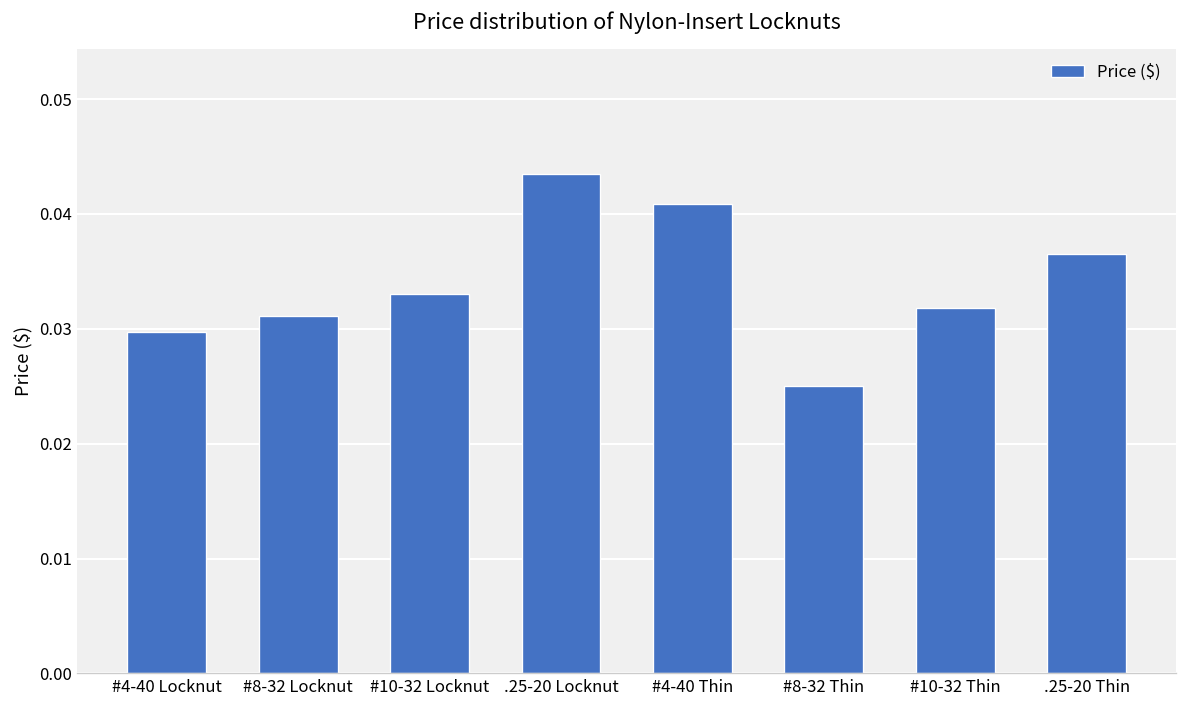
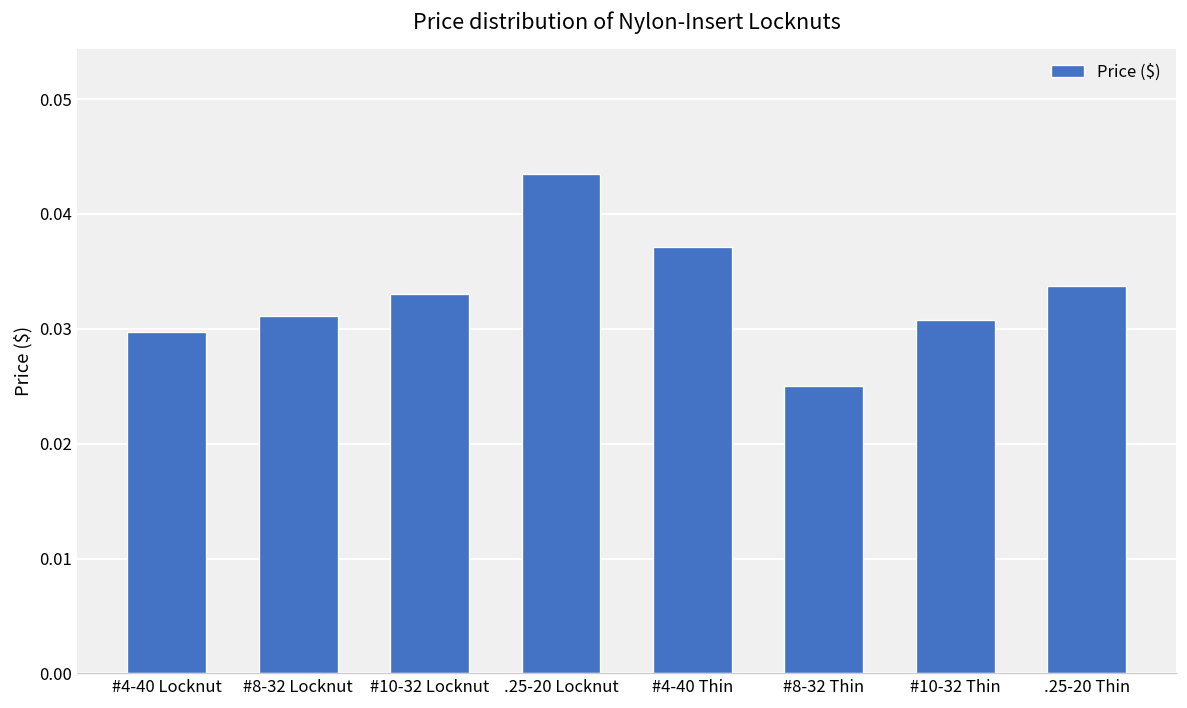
#4-40 Thin: 0.041 -> 0.037
#10-32 Thin: 0.032 -> 0.031
.25-20 Thin: 0.037 -> 0.034
